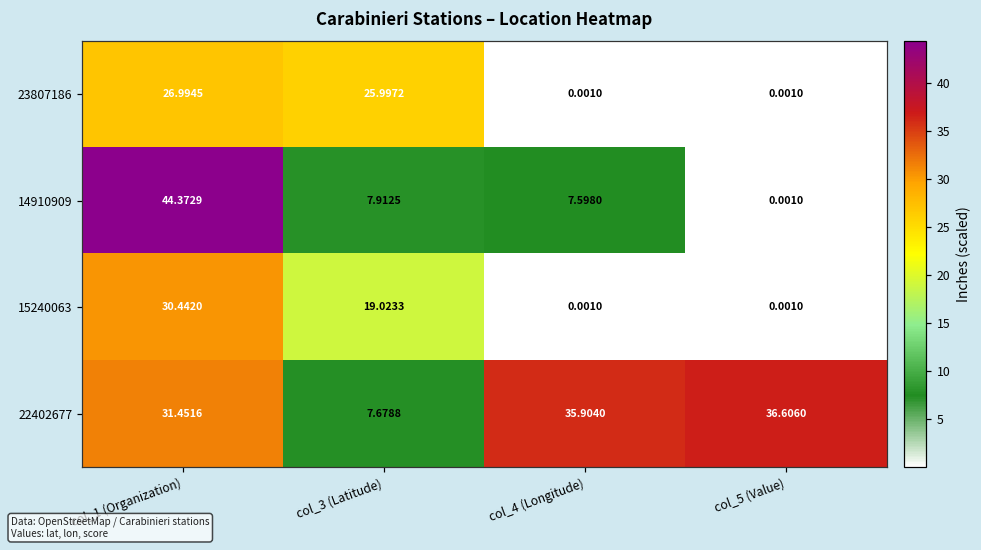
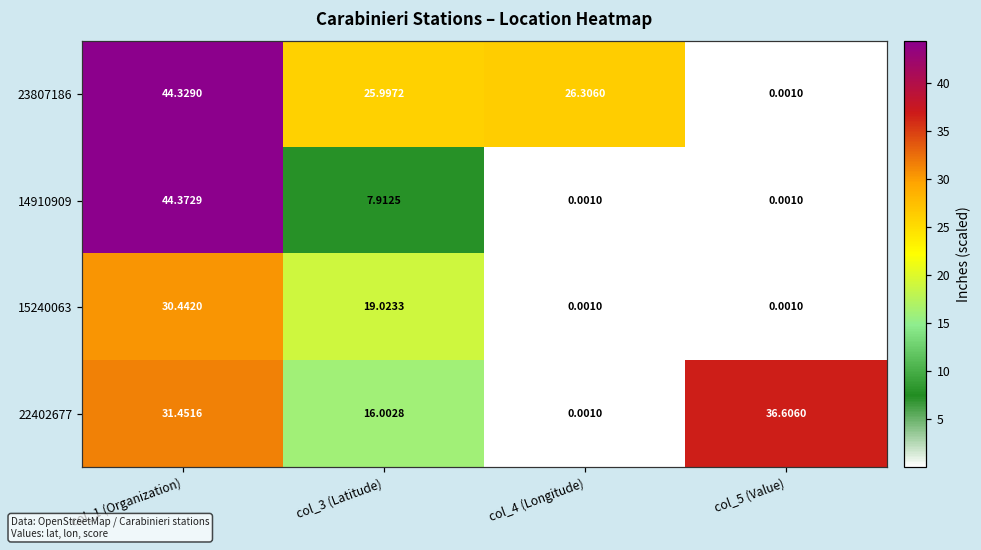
23807186, col_1 (Organization): 26.9945 -> 44.3290
23807186, col_4 (Longitude): 0.0010 -> 26.3060
14910909, col_4 (Longitude): 7.5980 -> 0.0010
22402677, col_3 (Latitude): 7.6788 -> 16.0028
22402677, col_4 (Longitude): 35.9040 -> 0.0010
